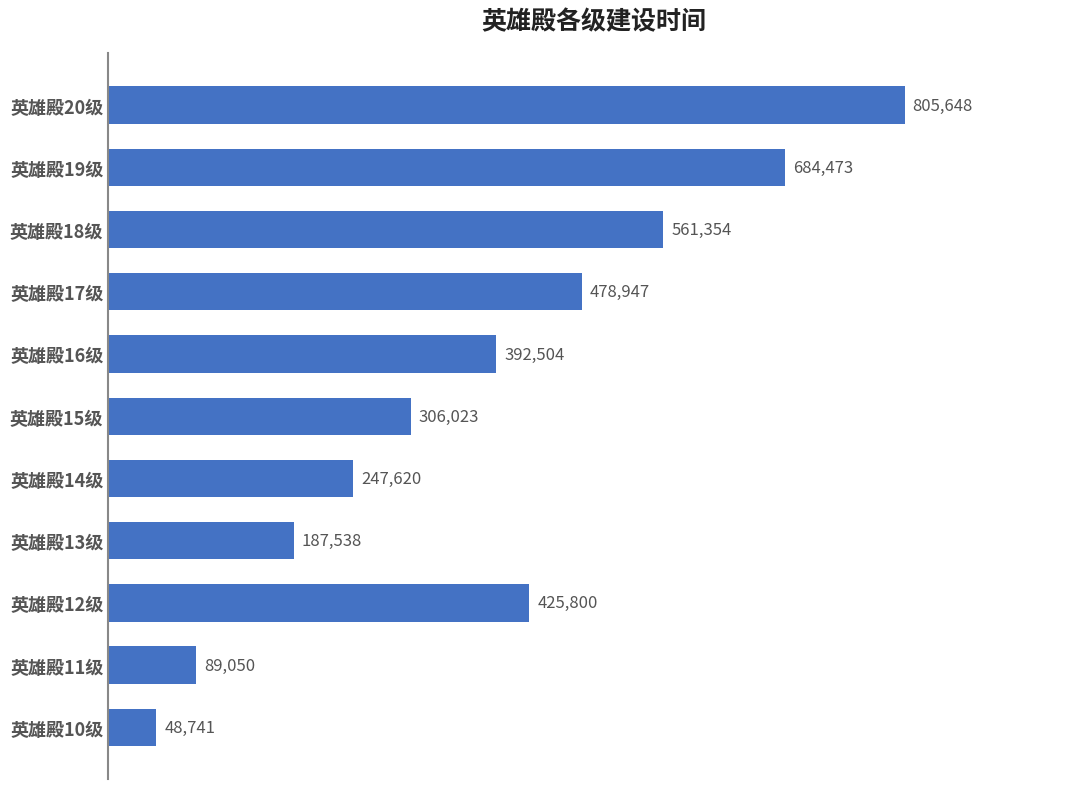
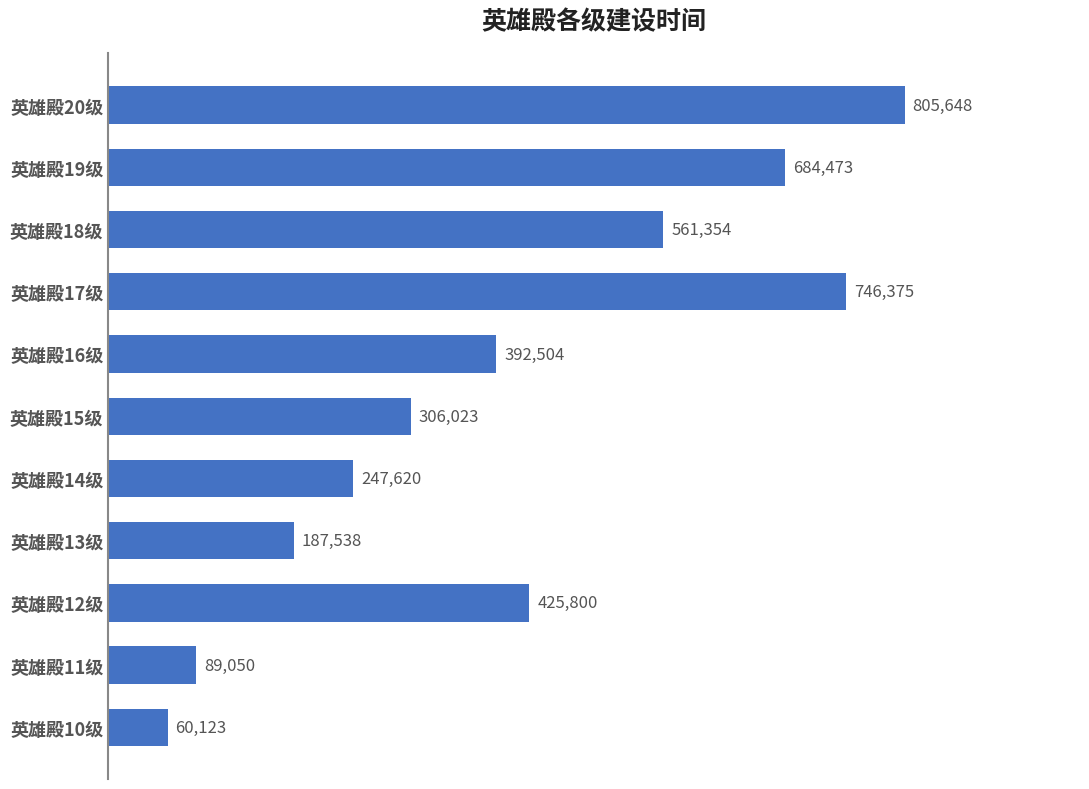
英雄殿17级: 478,947 -> 746,375
英雄殿10级: 48,741 -> 60,123
